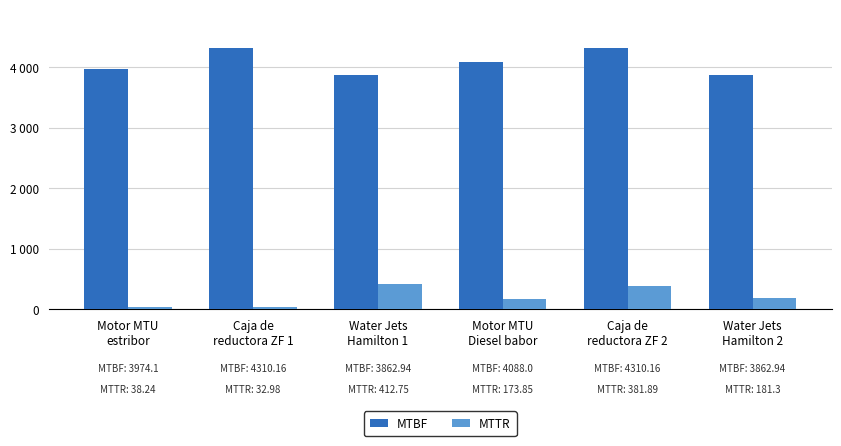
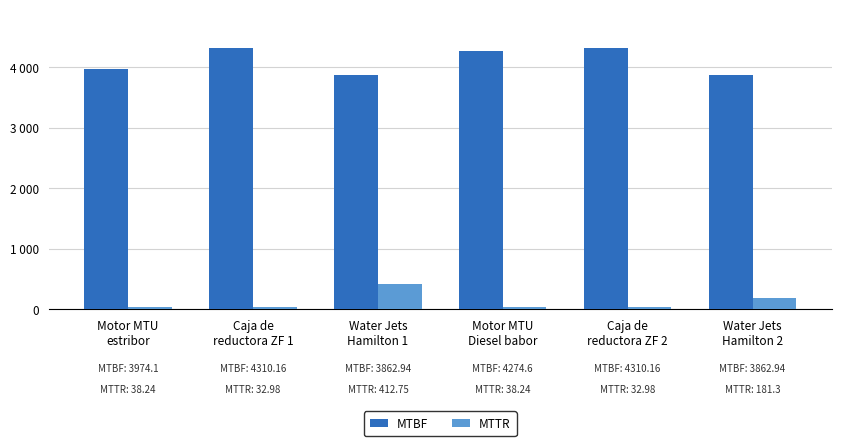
MTBF, Motor MTU Diesel babor: 4088.0 -> 4274.6
MTTR, Motor MTU Diesel babor: 173.85 -> 38.24
MTTR, Caja de reductora ZF 2: 381.89 -> 32.98
